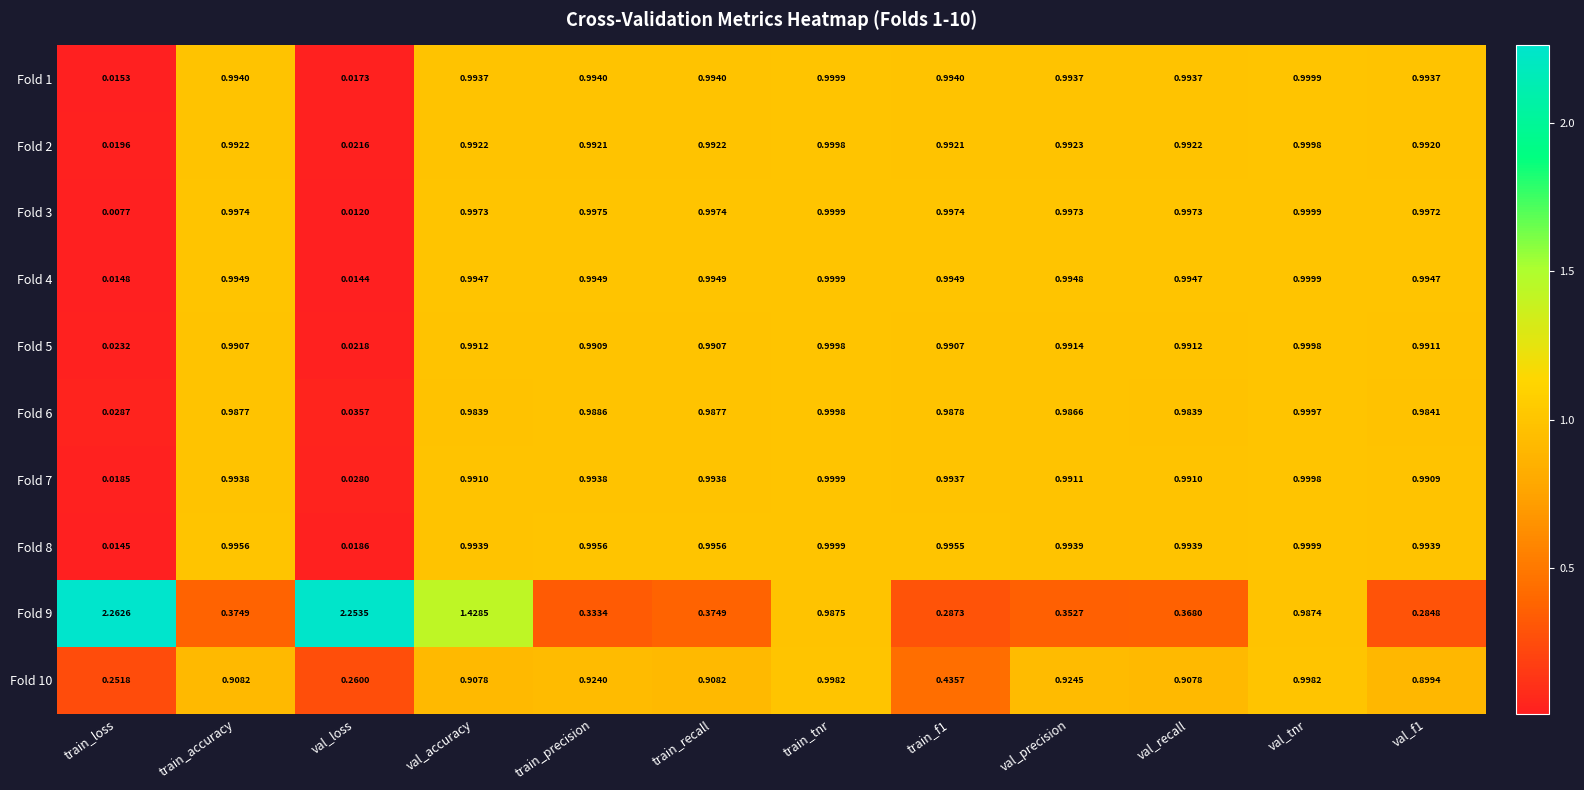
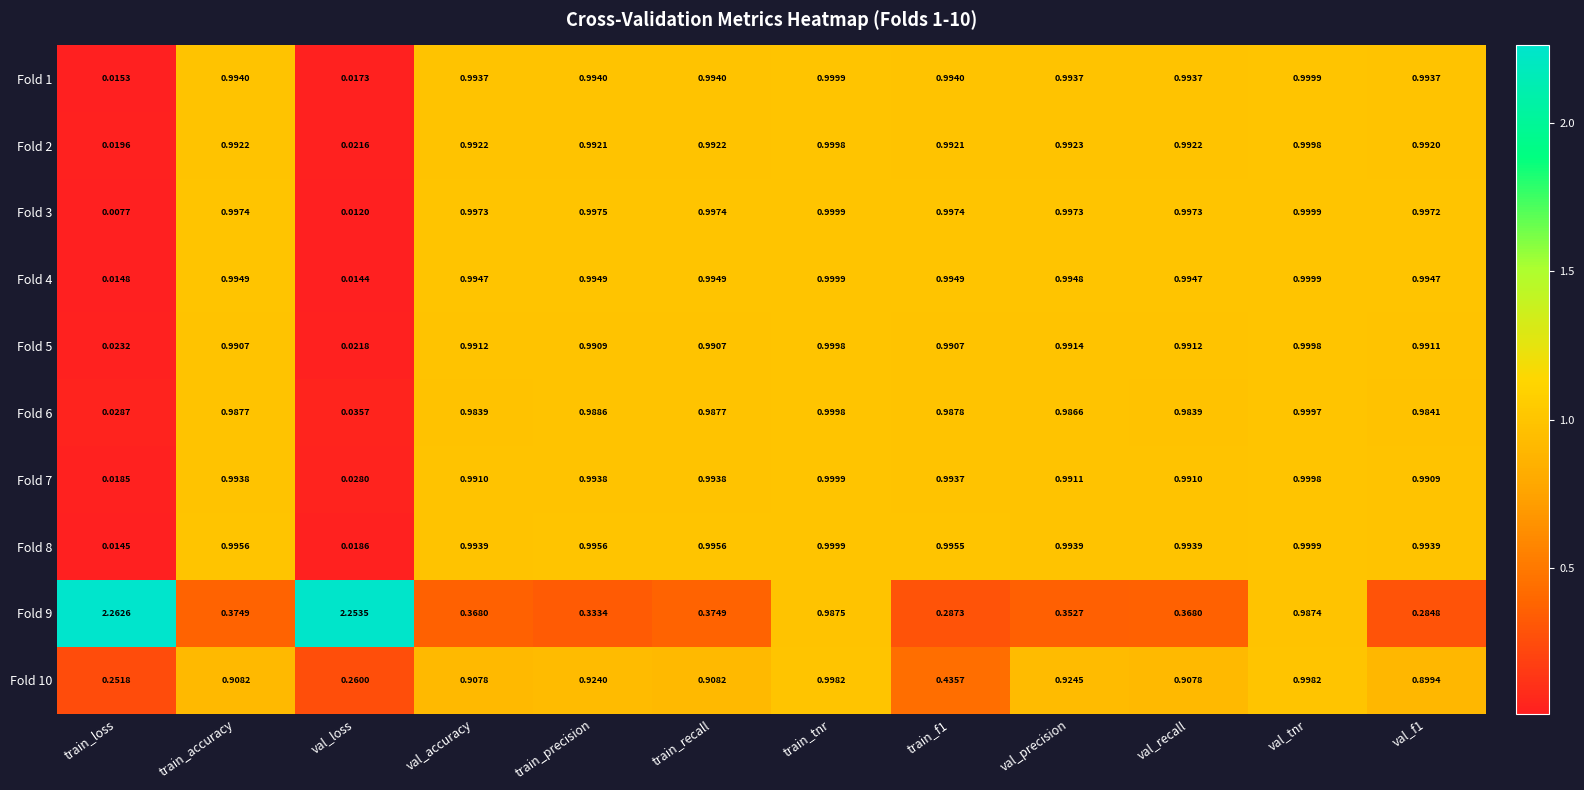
Fold 9, val_accuracy: 1.4285 -> 0.3680
